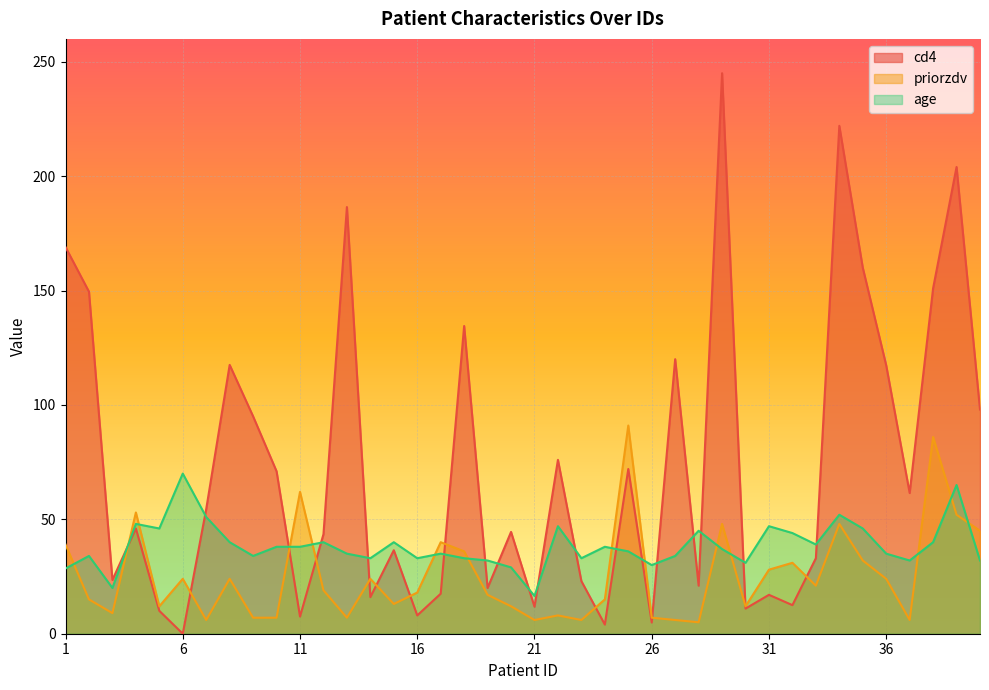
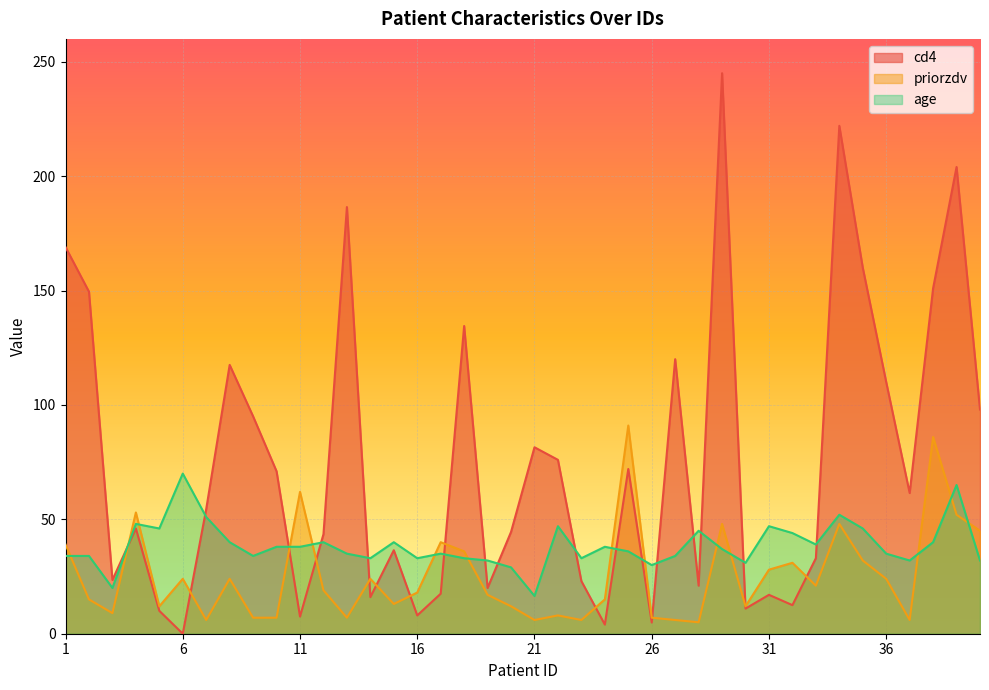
age, 1: 29 -> 34
cd4, 21: 12 -> 82
cd4, 36: 117 -> 110
